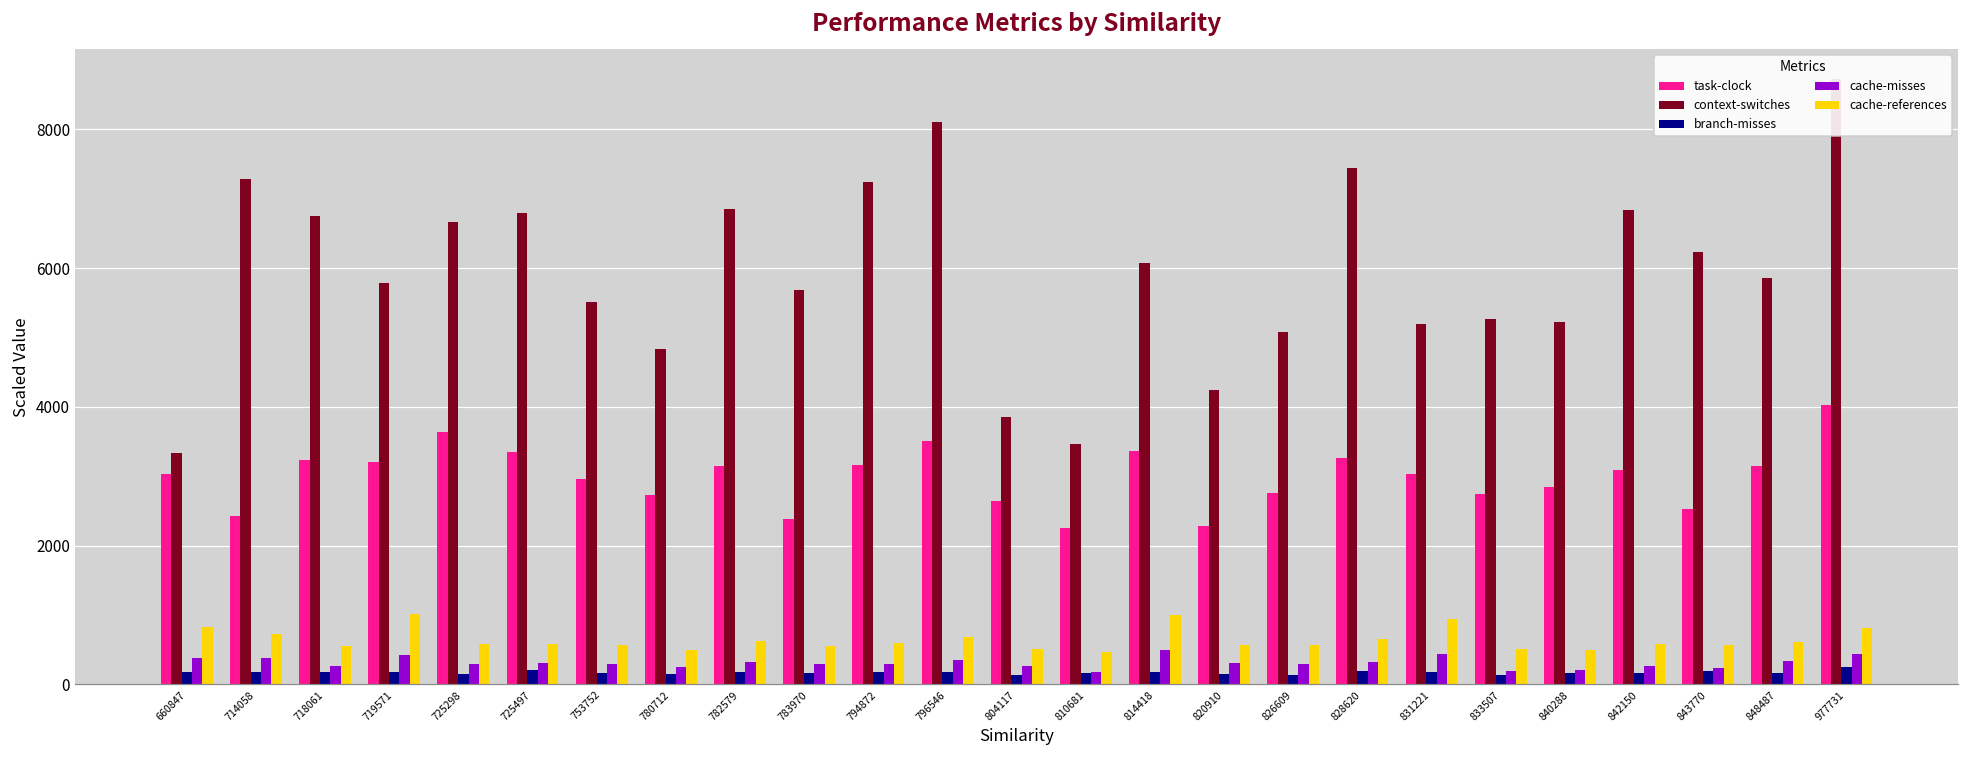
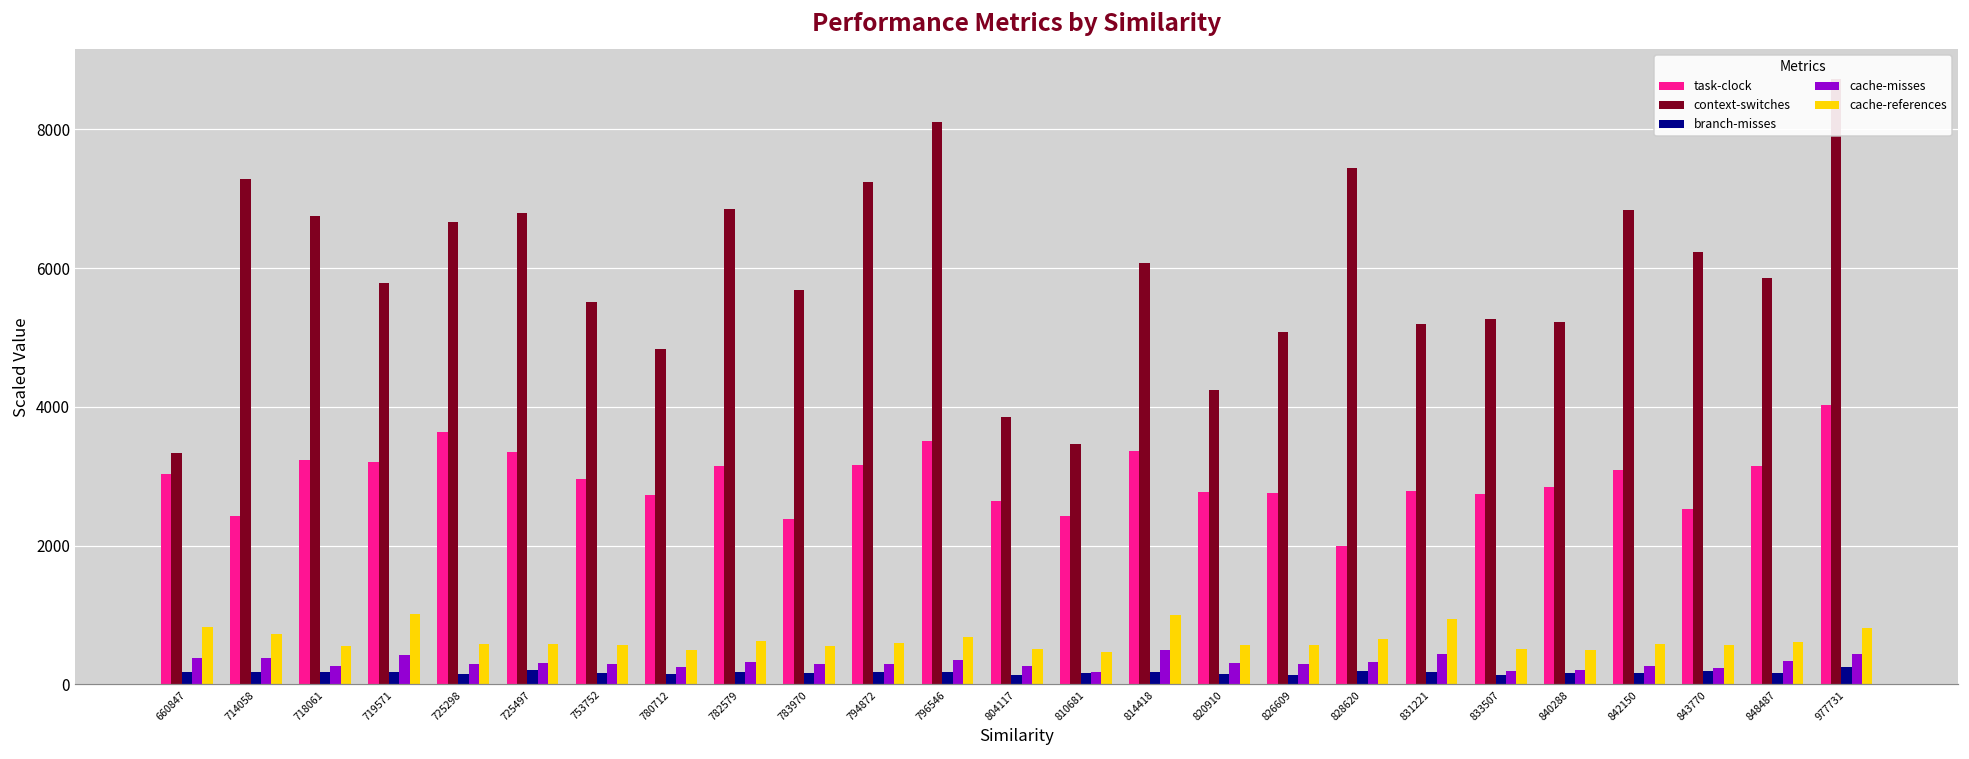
task-clock, 810681: 2300 -> 2400
task-clock, 820910: 2300 -> 2800
task-clock, 828620: 3300 -> 2000
task-clock, 831221: 3000 -> 2800
